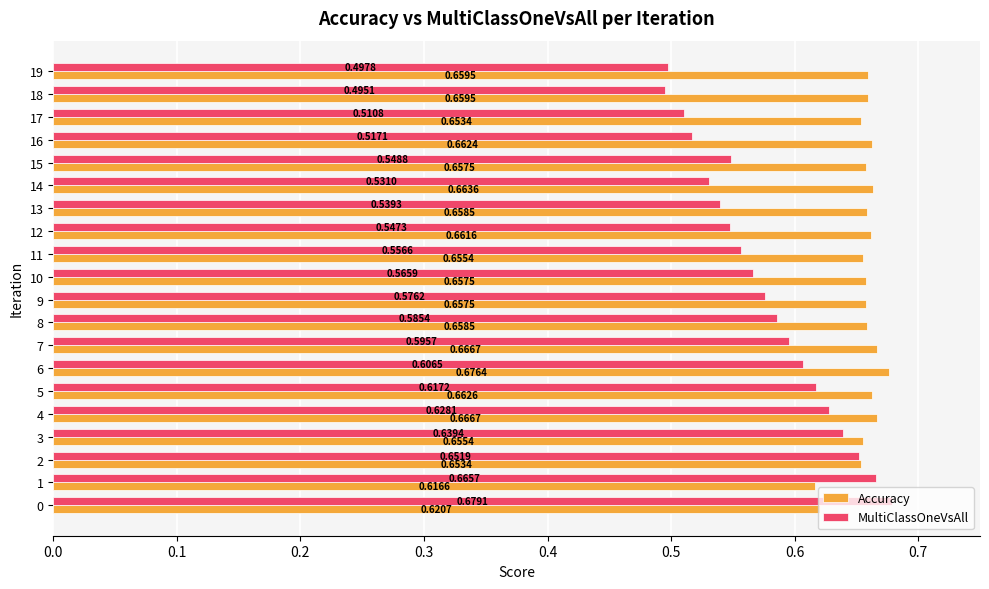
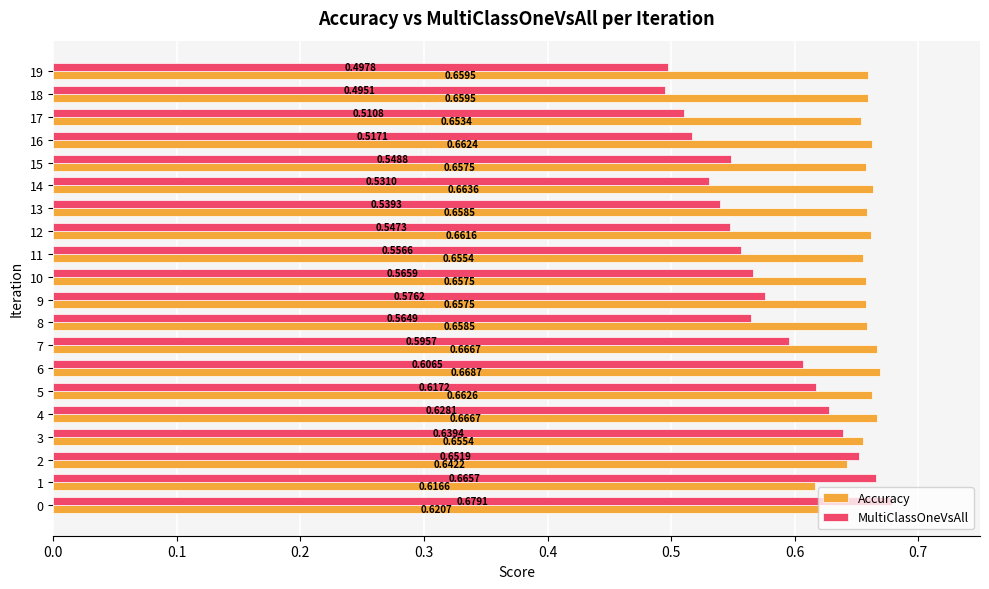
MultiClassOneVsAll, 8: 0.5854 -> 0.5649
Accuracy, 6: 0.6764 -> 0.6687
Accuracy, 2: 0.6534 -> 0.6422
